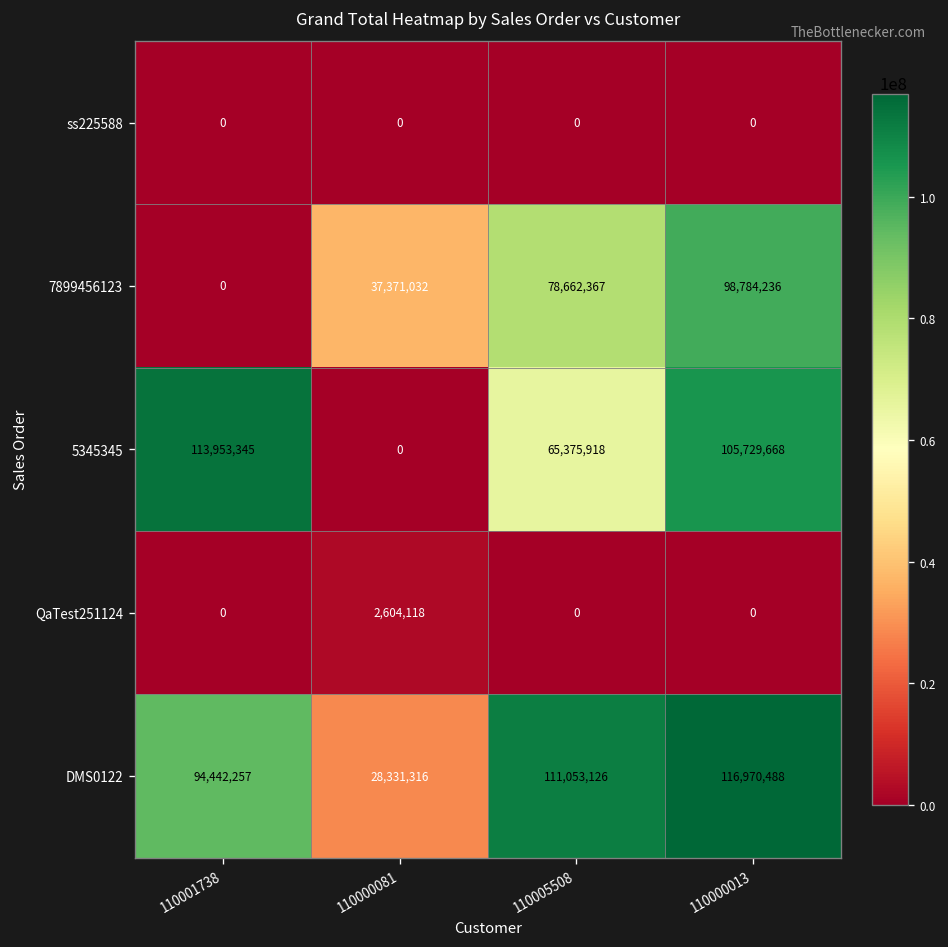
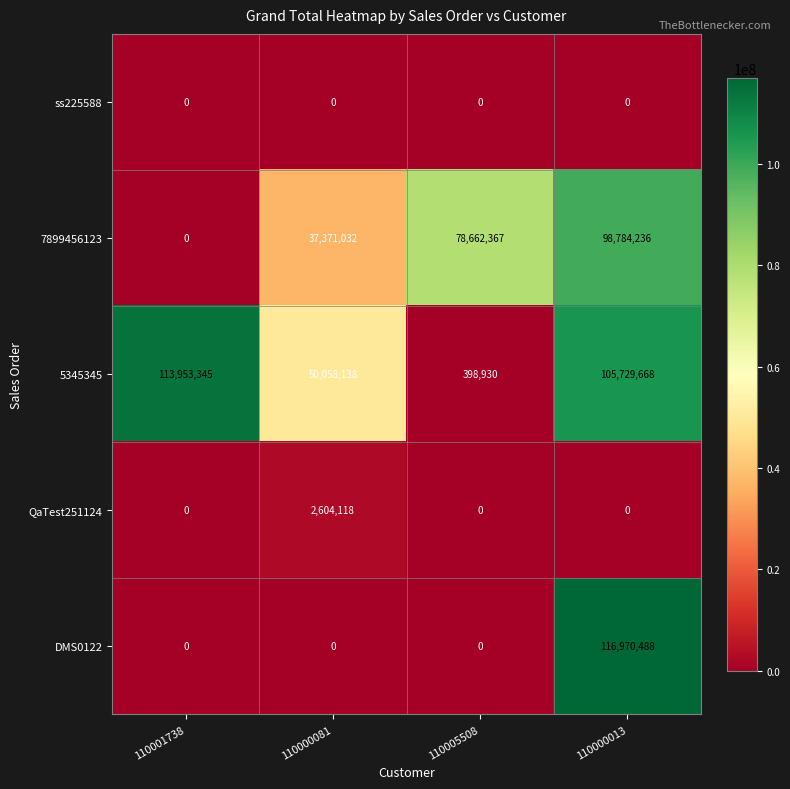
5345345, 110000081: 0 -> 50,058,138
5345345, 110005508: 65,375,918 -> 398,930
DMS0122, 110001738: 94,442,257 -> 0
DMS0122, 110000081: 28,331,316 -> 0
DMS0122, 110005508: 111,053,126 -> 0
